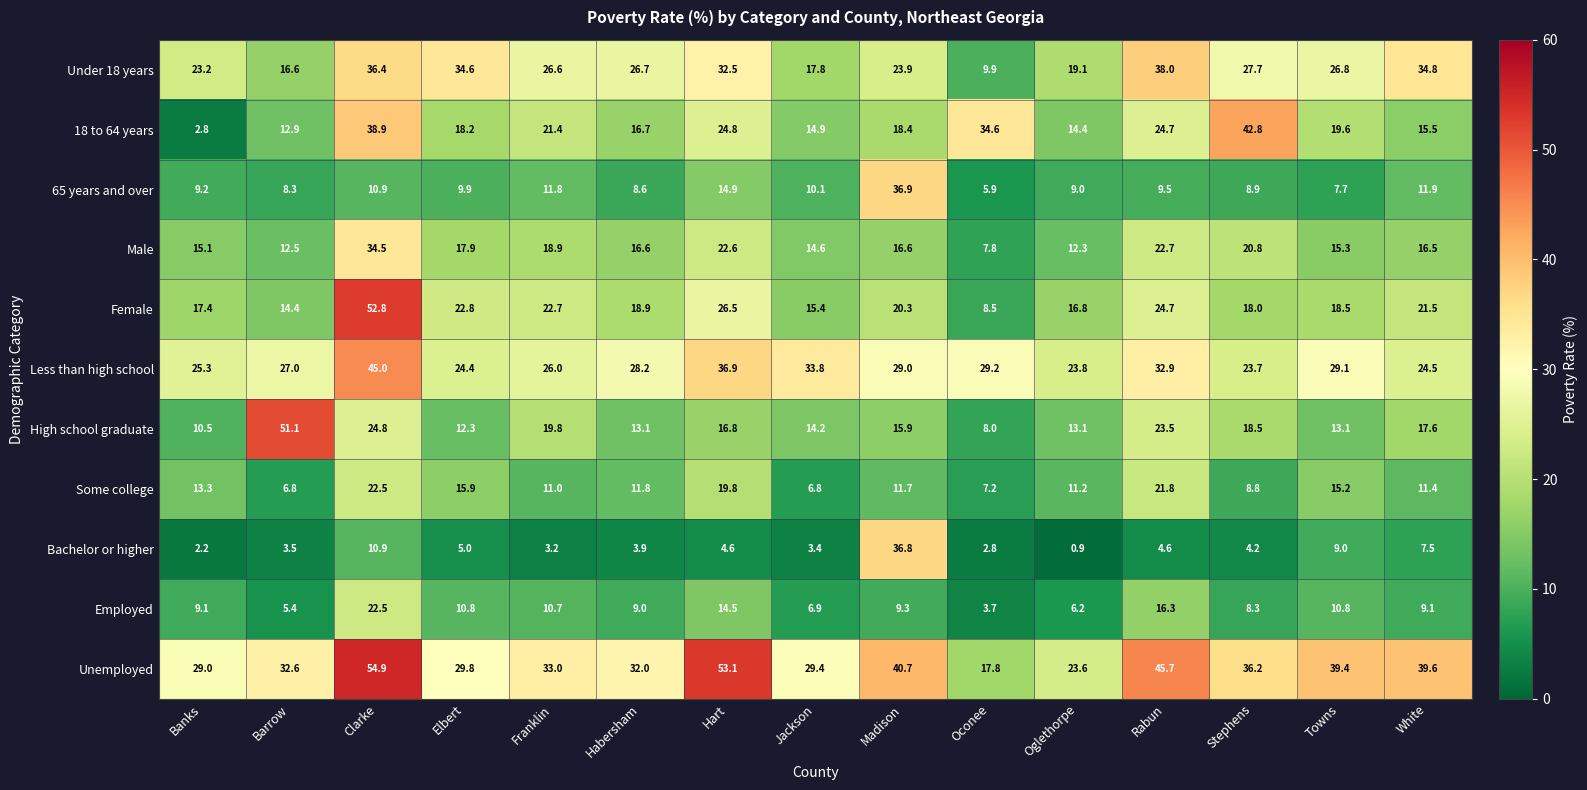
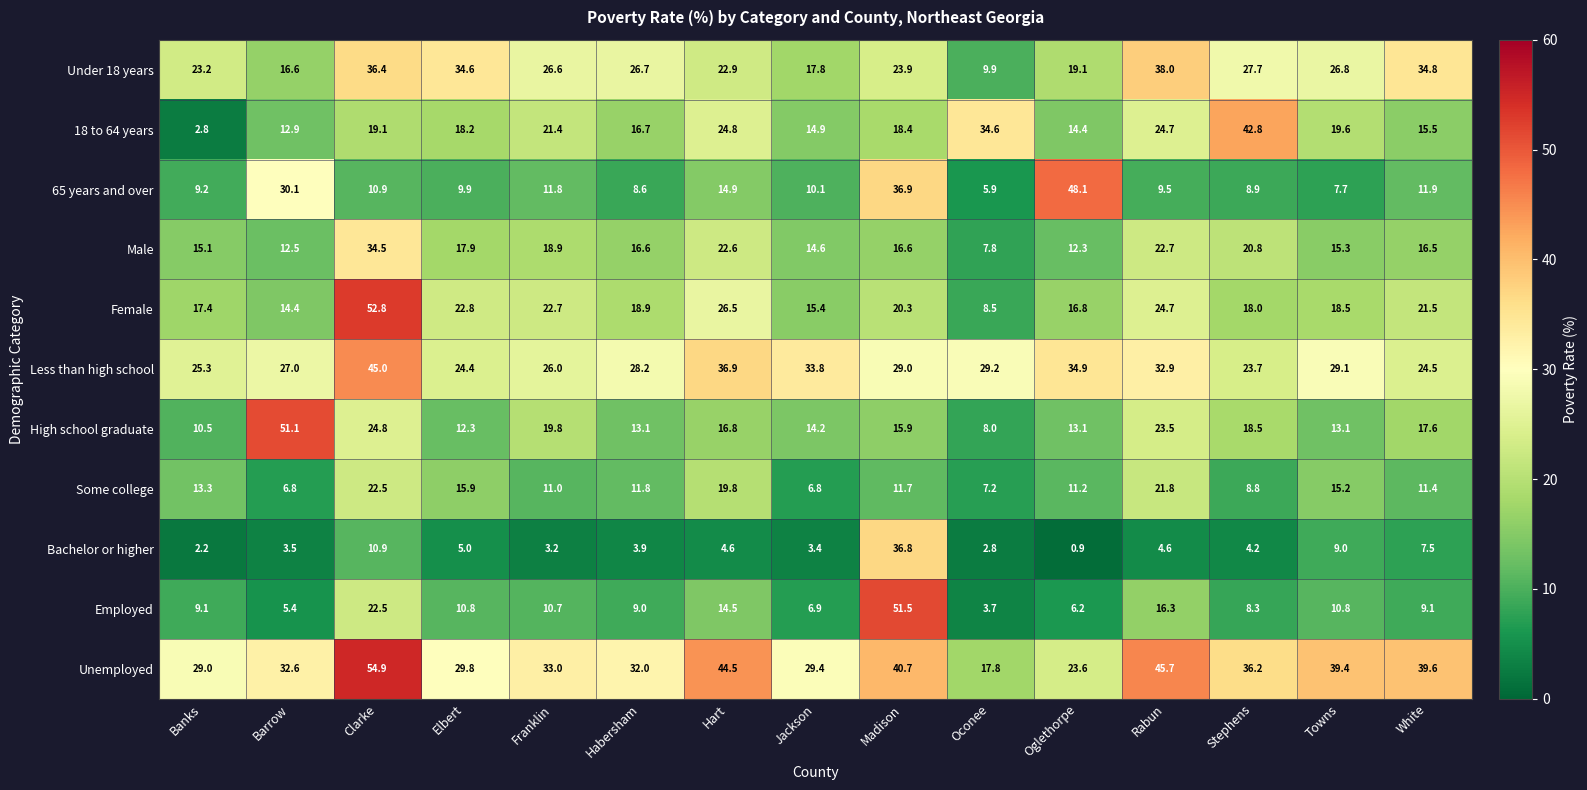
Under 18 years, Hart: 32.5 -> 22.9
18 to 64 years, Clarke: 38.9 -> 19.1
65 years and over, Barrow: 8.3 -> 30.1
65 years and over, Oglethorpe: 9.0 -> 48.1
Less than high school, Oglethorpe: 23.8 -> 34.9
Employed, Madison: 9.3 -> 51.5
Unemployed, Hart: 53.1 -> 44.5
